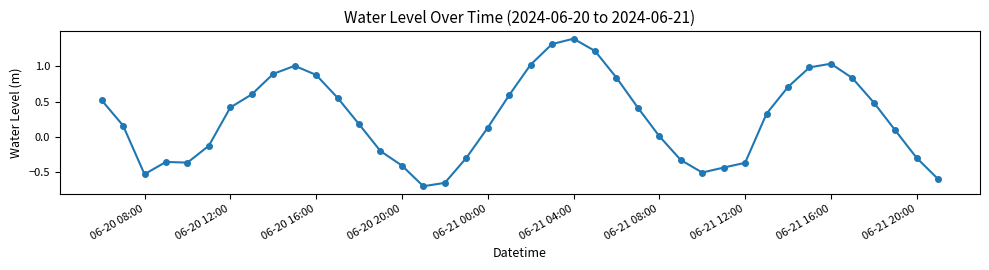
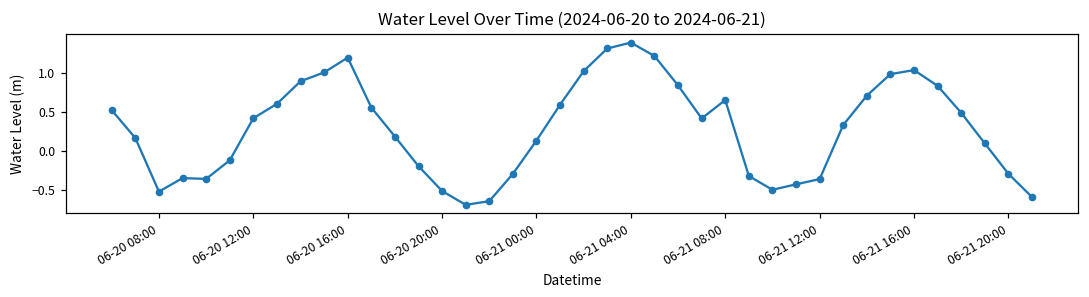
06-20 16:00: 0.9 -> 1.2
06-20 20:00: -0.4 -> -0.5
06-21 08:00: 0.0 -> 0.7
